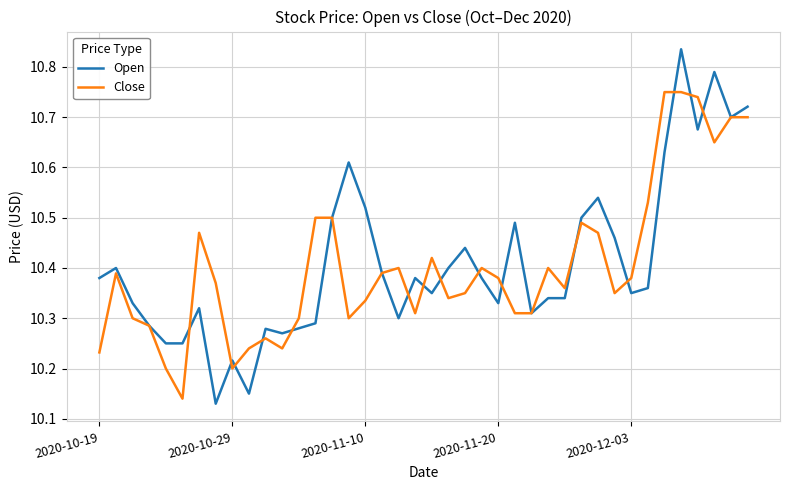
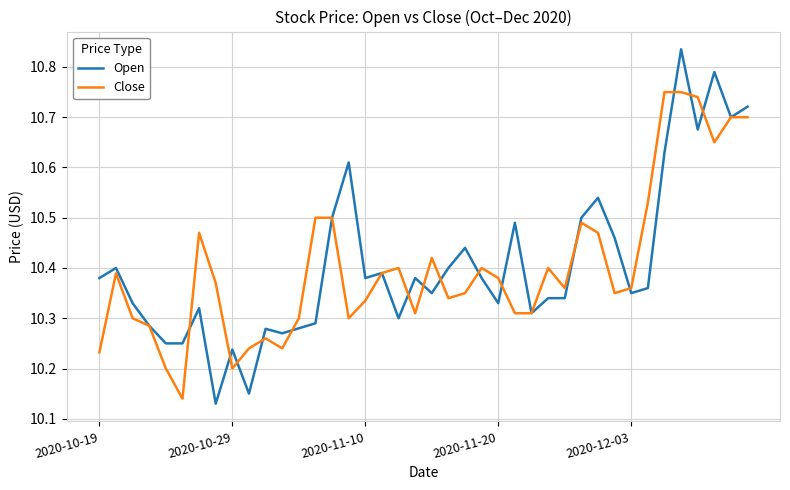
Open, 2020-10-29: 10.22 -> 10.24
Open, 2020-11-10: 10.52 -> 10.38
Close, 2020-12-03: 10.38 -> 10.36
